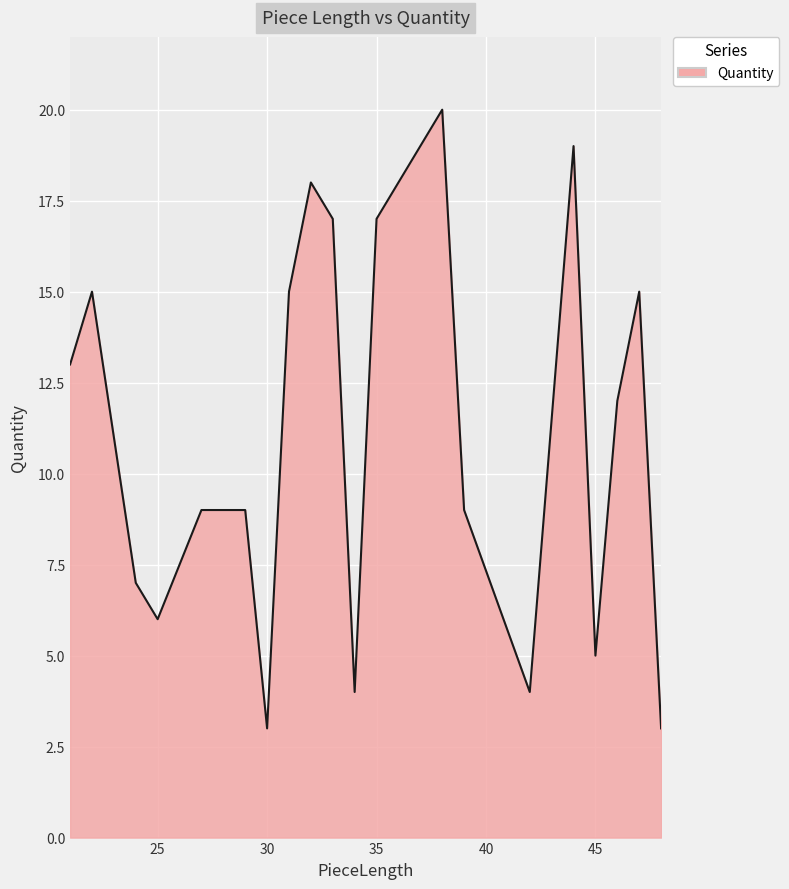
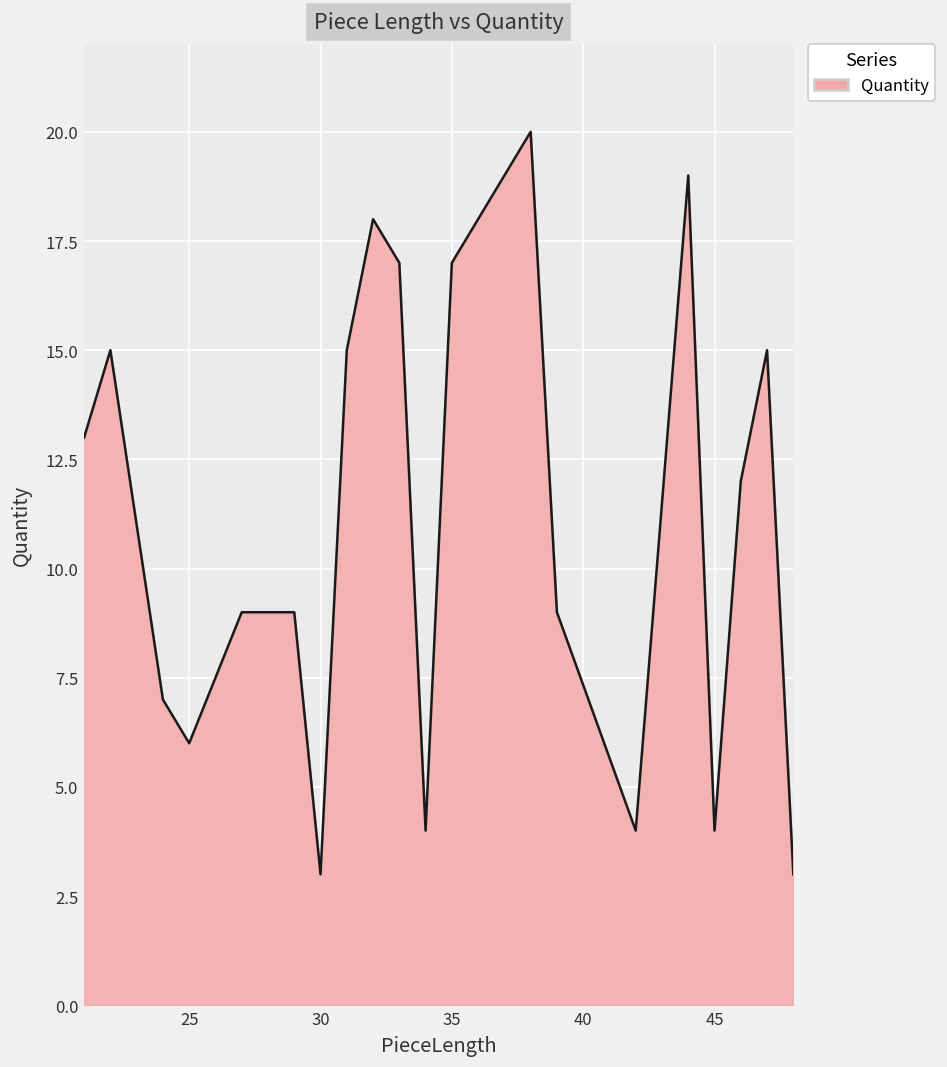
45: 5 -> 4
